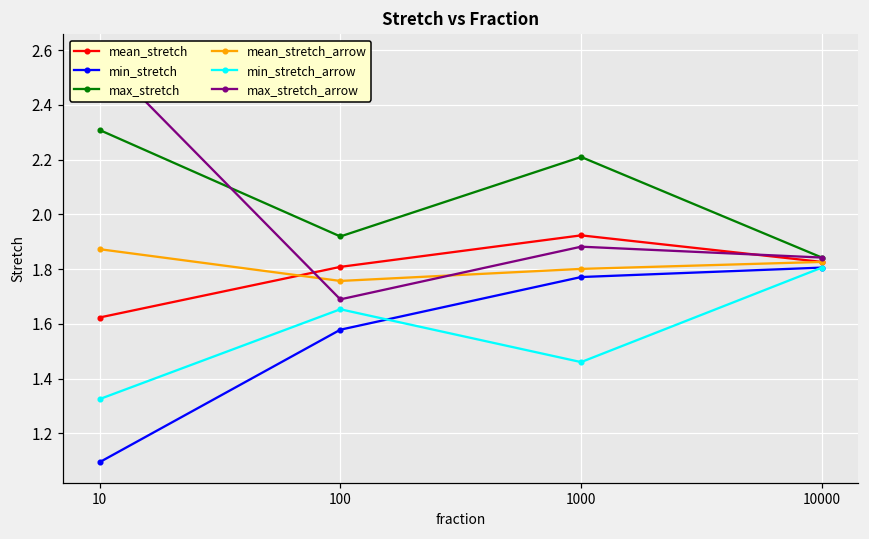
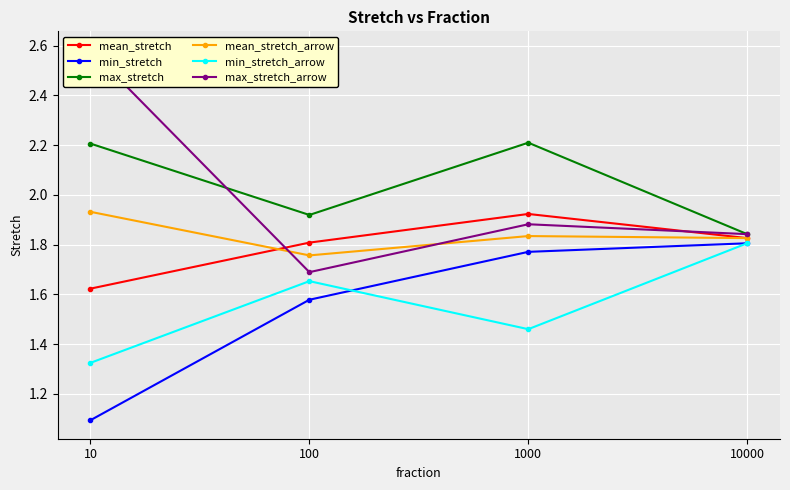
max_stretch, 10: 2.31 -> 2.21
mean_stretch_arrow, 10: 1.87 -> 1.93
mean_stretch_arrow, 1000: 1.80 -> 1.83
